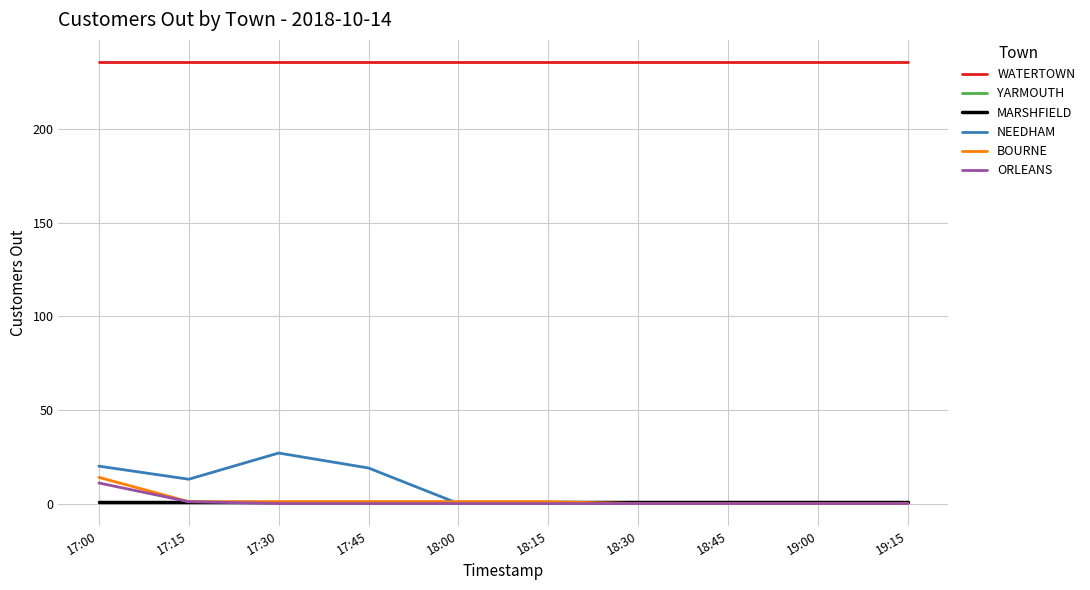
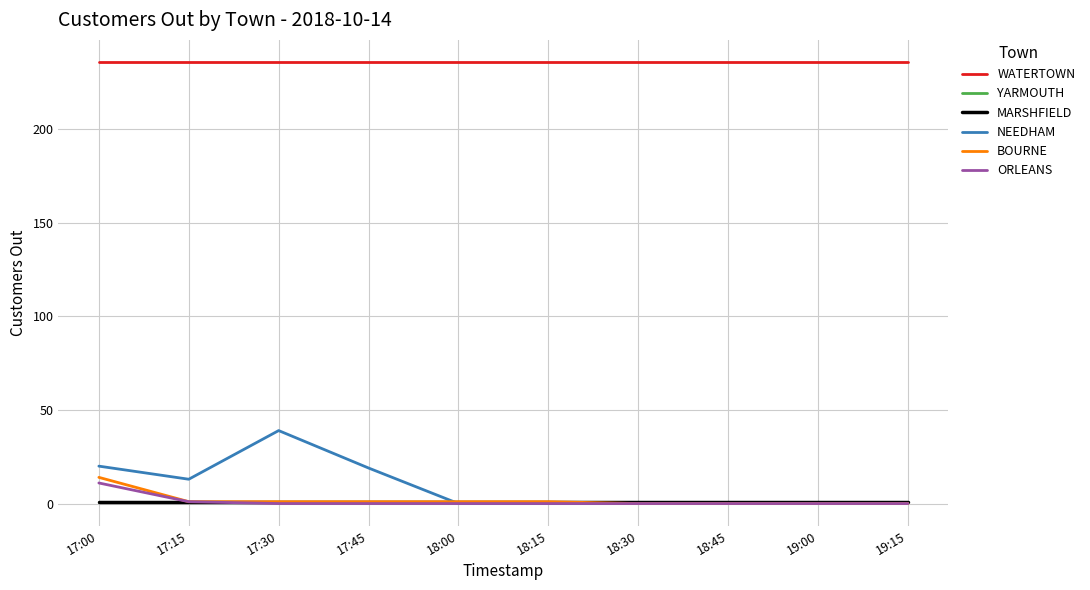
NEEDHAM, 17:30: 27 -> 39
